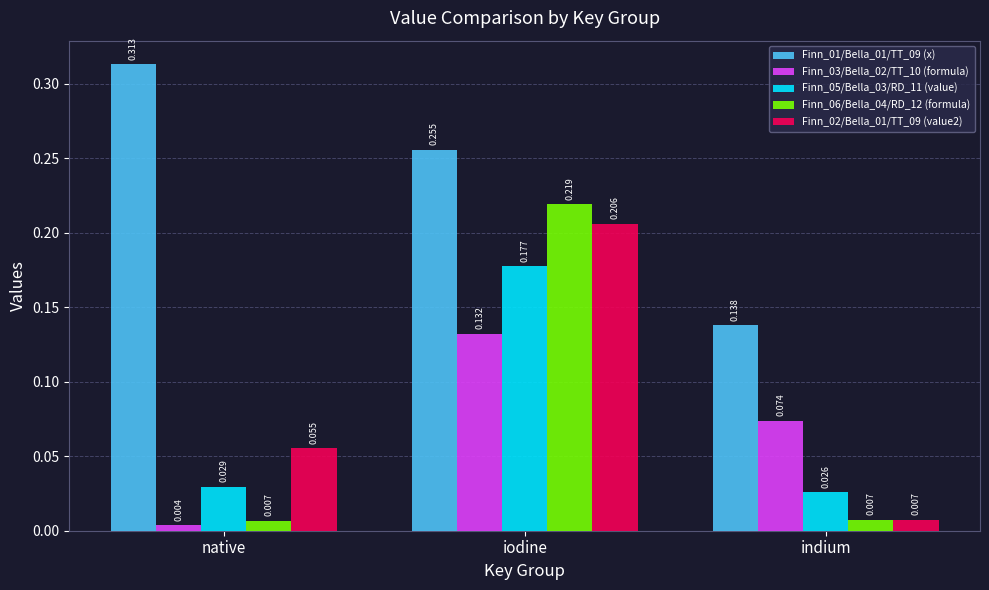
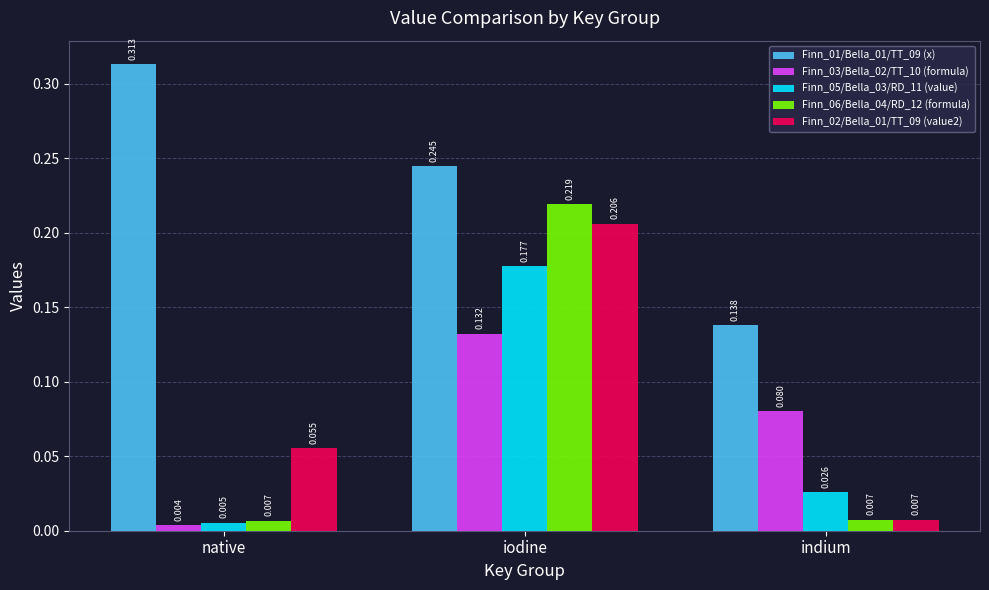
Finn_05/Bella_03/RD_11 (value), native: 0.029 -> 0.005
Finn_01/Bella_01/TT_09 (x), iodine: 0.255 -> 0.245
Finn_03/Bella_02/TT_10 (formula), indium: 0.074 -> 0.080
